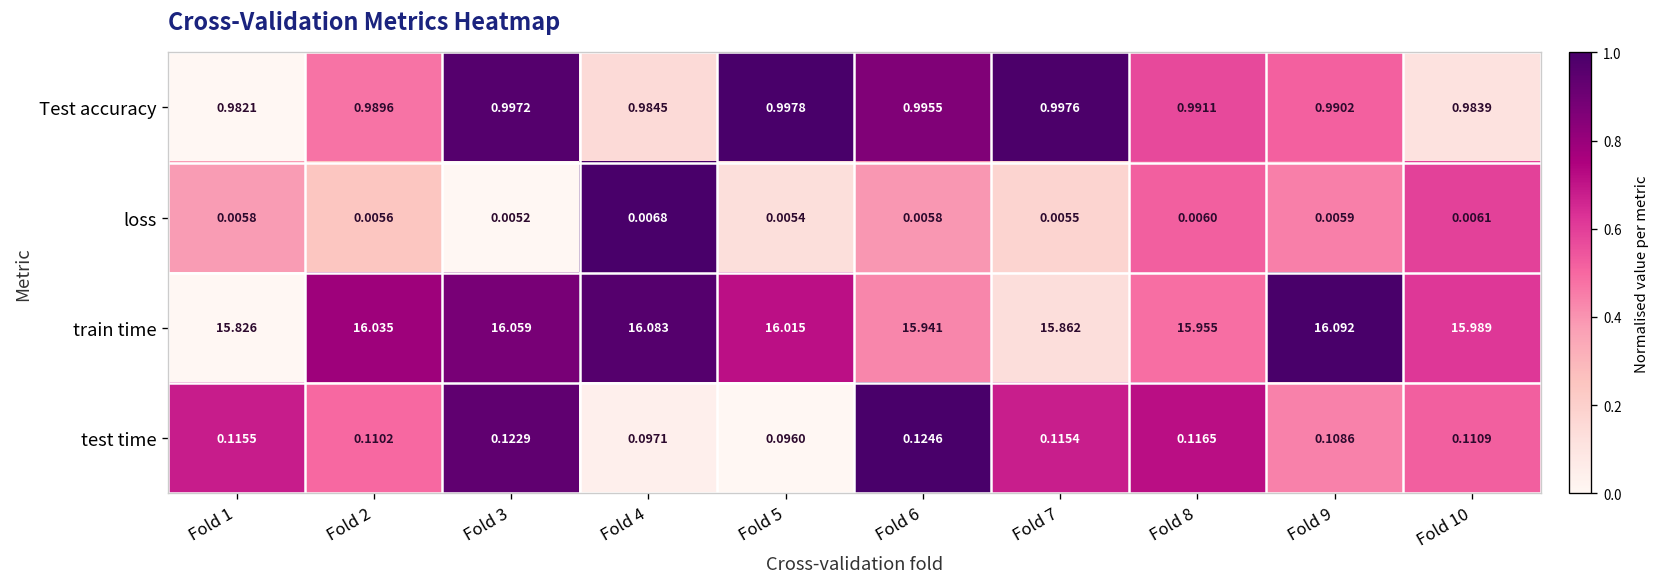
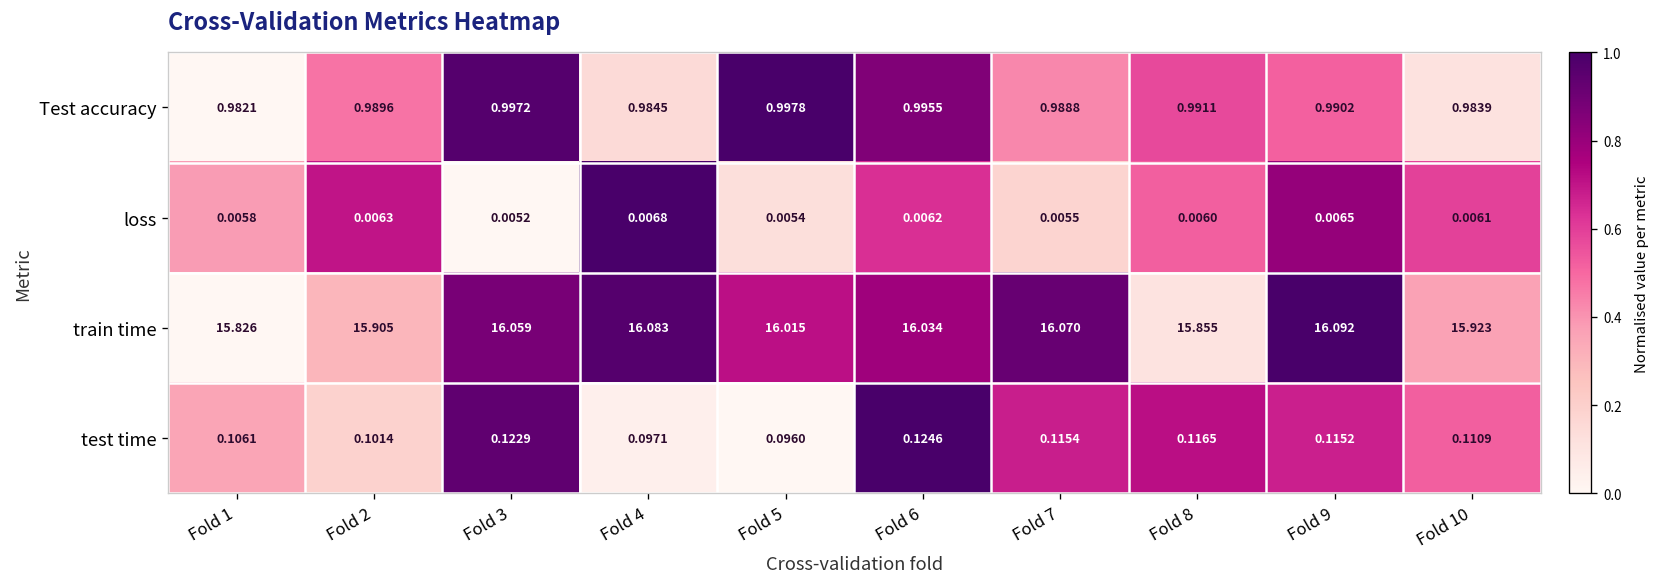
Test accuracy, Fold 7: 0.9976 -> 0.9888
loss, Fold 2: 0.0056 -> 0.0063
loss, Fold 6: 0.0058 -> 0.0062
loss, Fold 9: 0.0059 -> 0.0065
train time, Fold 2: 16.035 -> 15.905
train time, Fold 6: 15.941 -> 16.034
train time, Fold 7: 15.862 -> 16.070
train time, Fold 8: 15.955 -> 15.855
train time, Fold 10: 15.989 -> 15.923
test time, Fold 1: 0.1155 -> 0.1061
test time, Fold 2: 0.1102 -> 0.1014
test time, Fold 9: 0.1086 -> 0.1152
